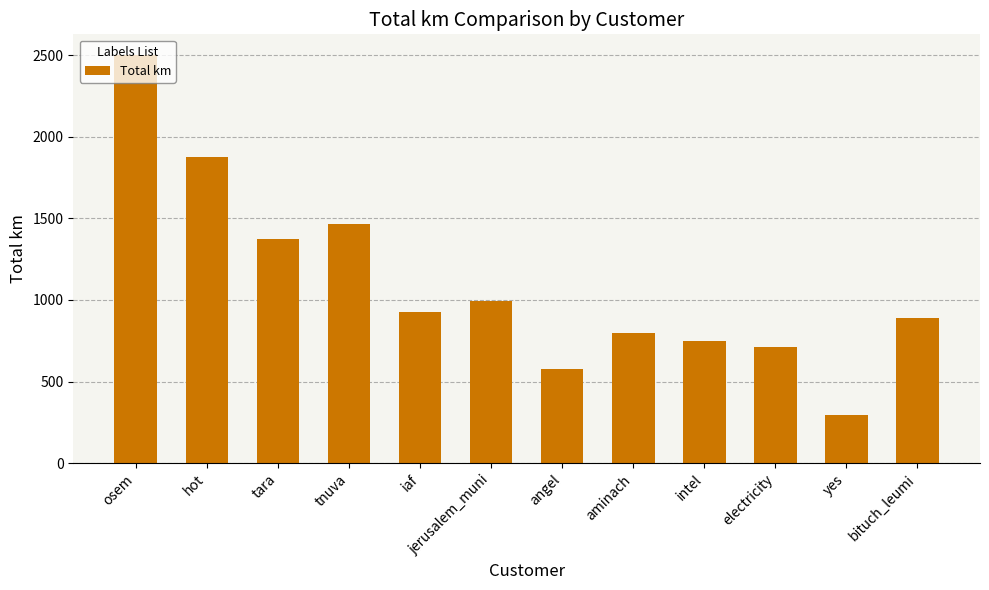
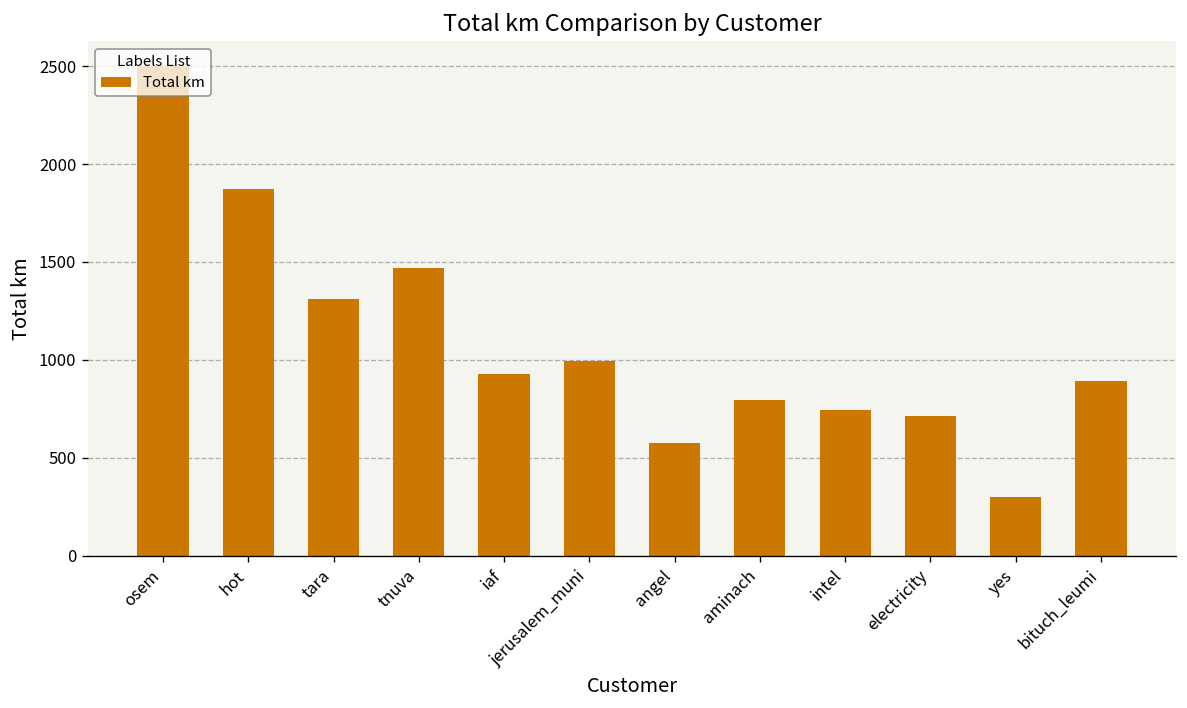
tara: 1370 -> 1310
